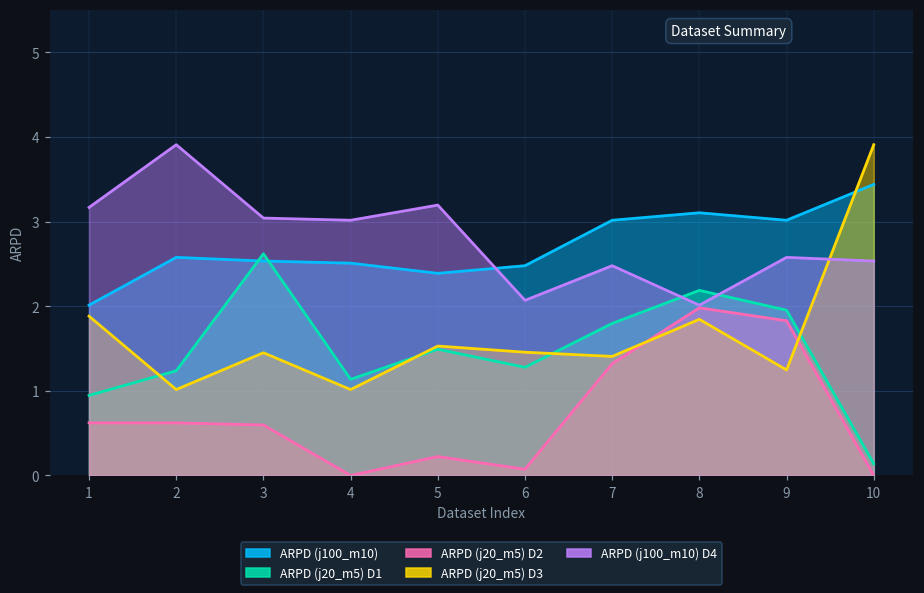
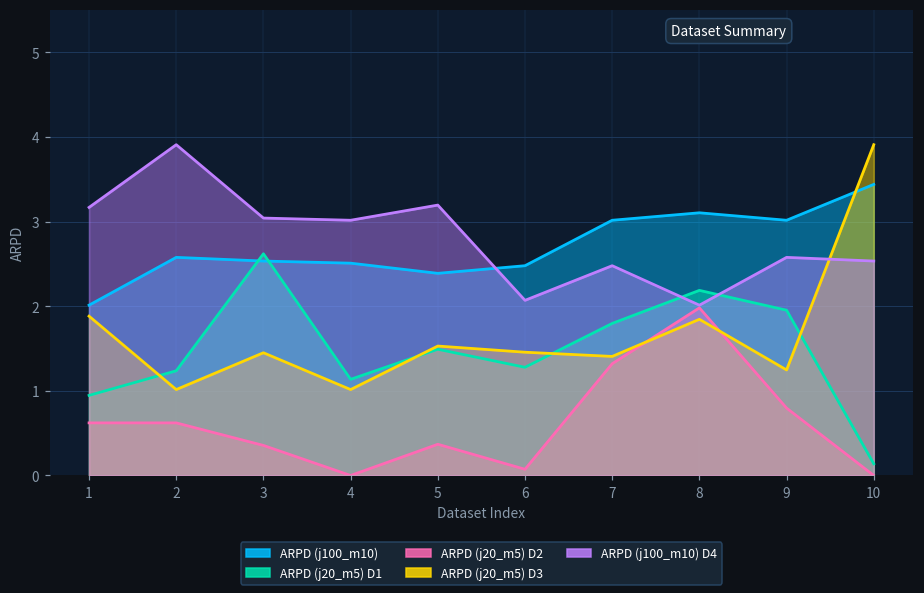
ARPD (j20_m5) D2, 3: 0.6 -> 0.4
ARPD (j20_m5) D2, 5: 0.2 -> 0.4
ARPD (j20_m5) D2, 9: 1.8 -> 0.8
